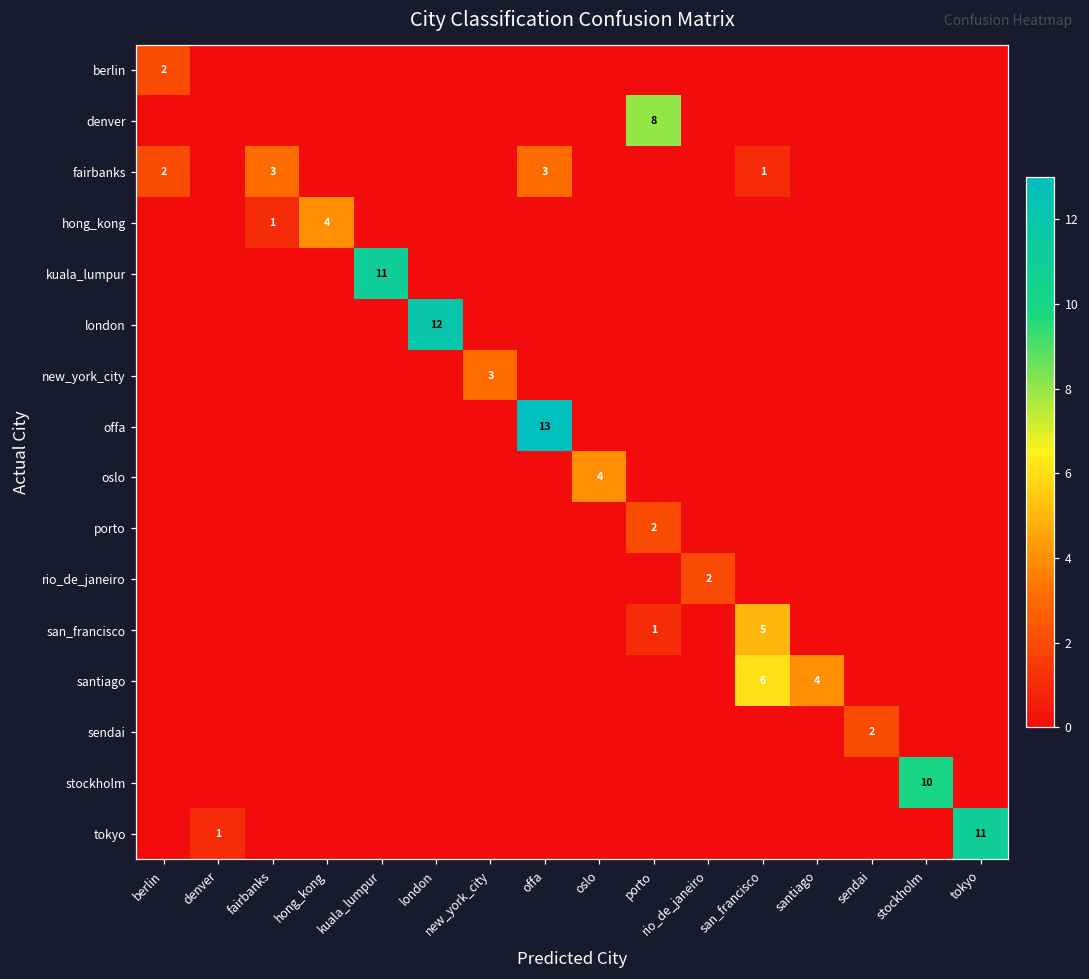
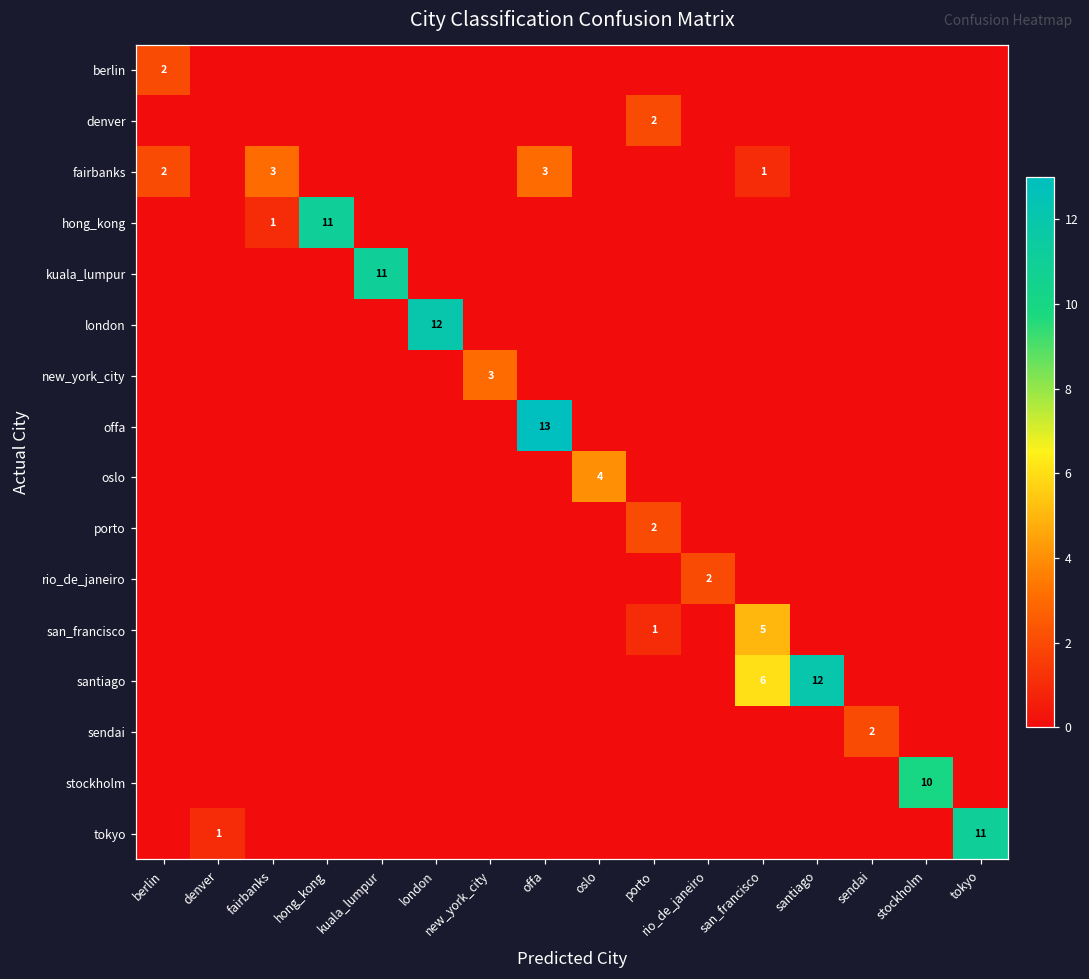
denver, porto: 8 -> 2
hong_kong, hong_kong: 4 -> 11
santiago, santiago: 4 -> 12
